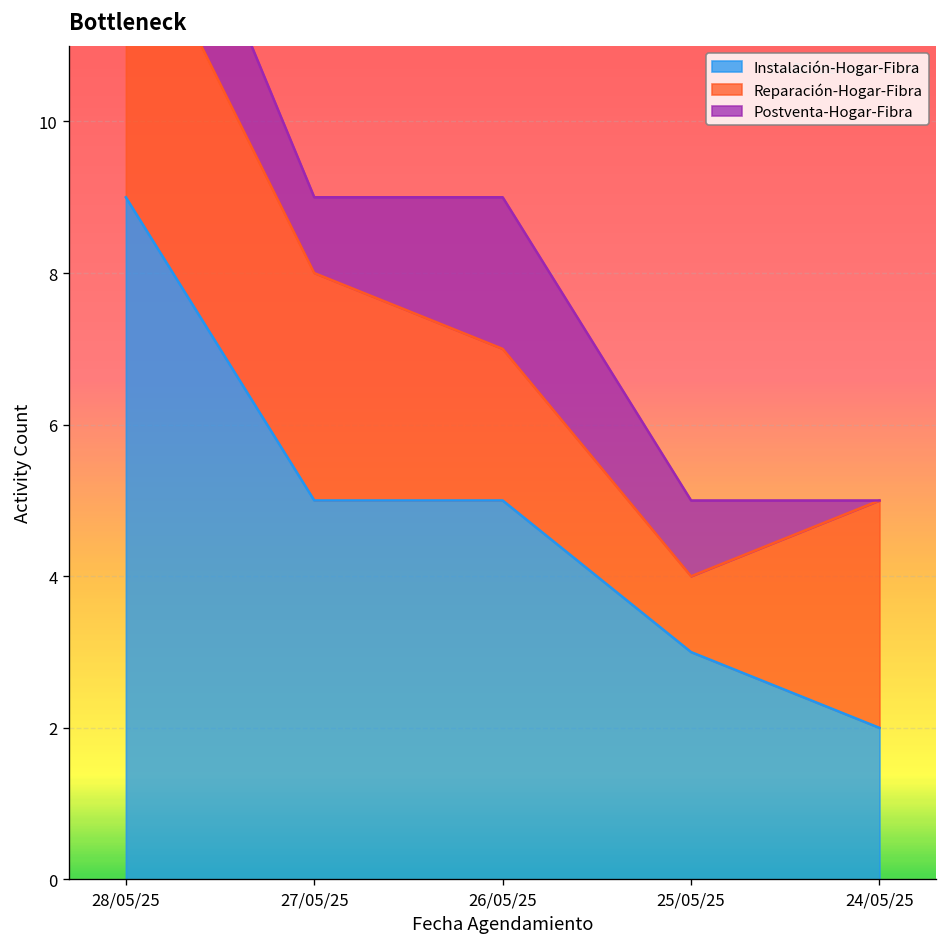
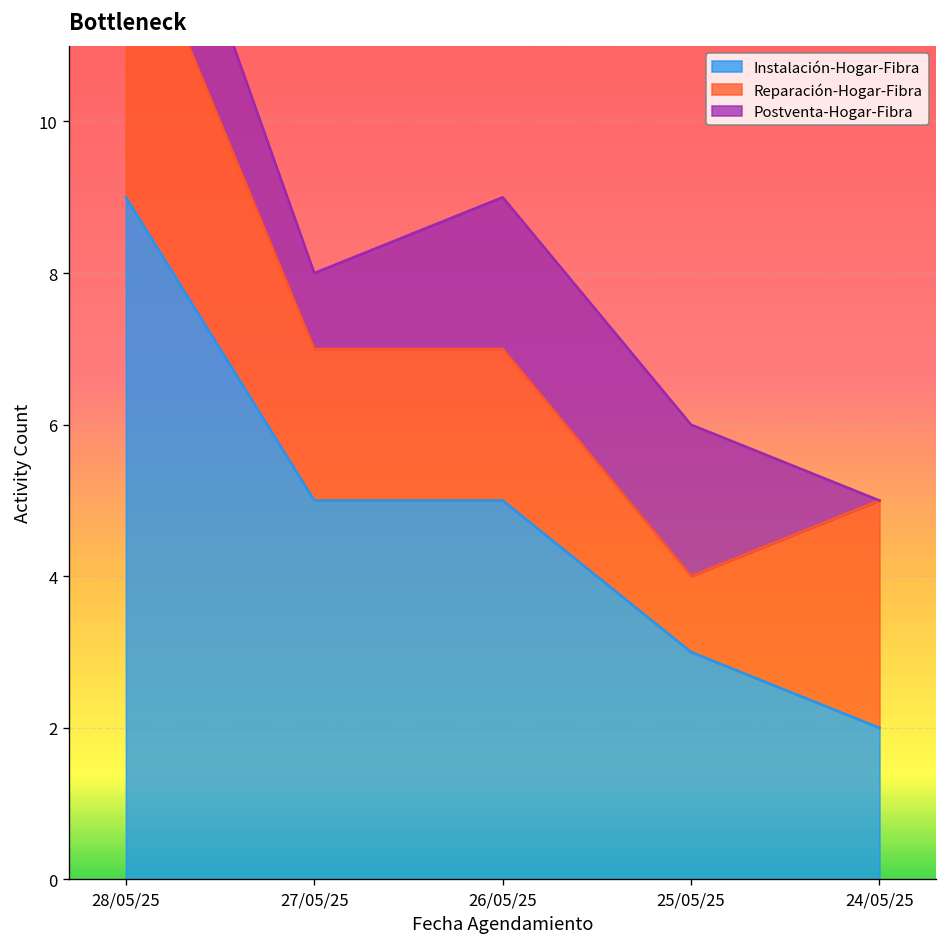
Reparación-Hogar-Fibra, 27/05/25: 3 -> 2
Postventa-Hogar-Fibra, 25/05/25: 1 -> 2
